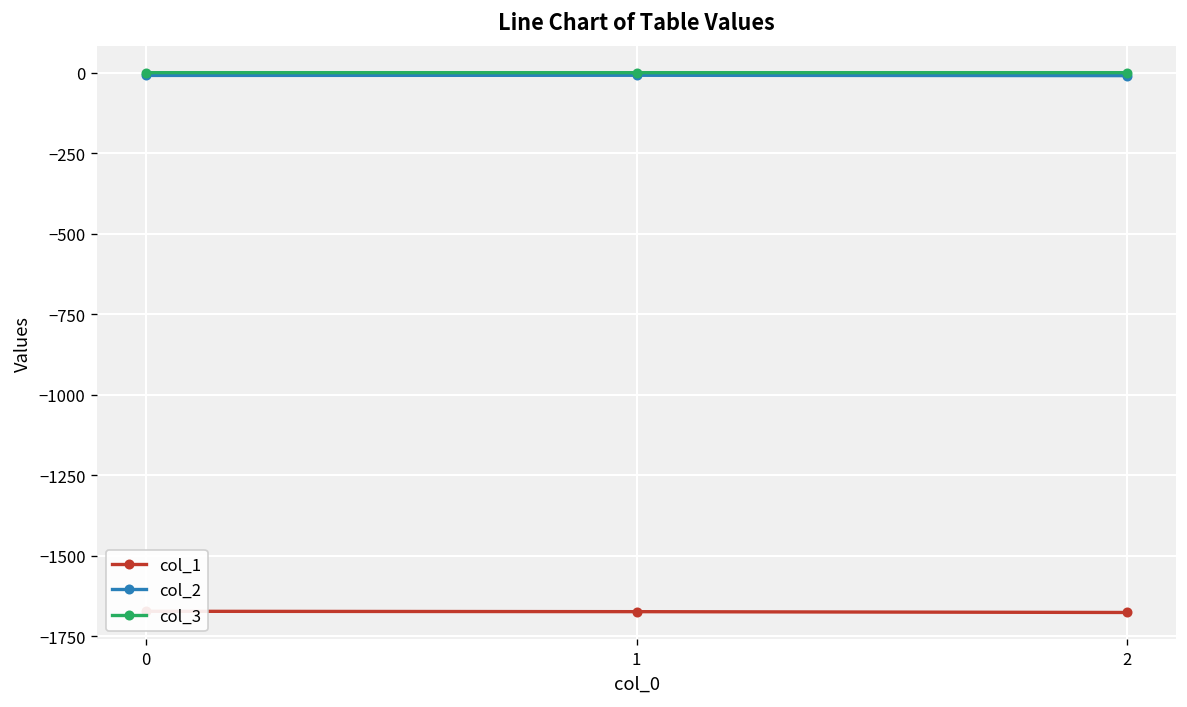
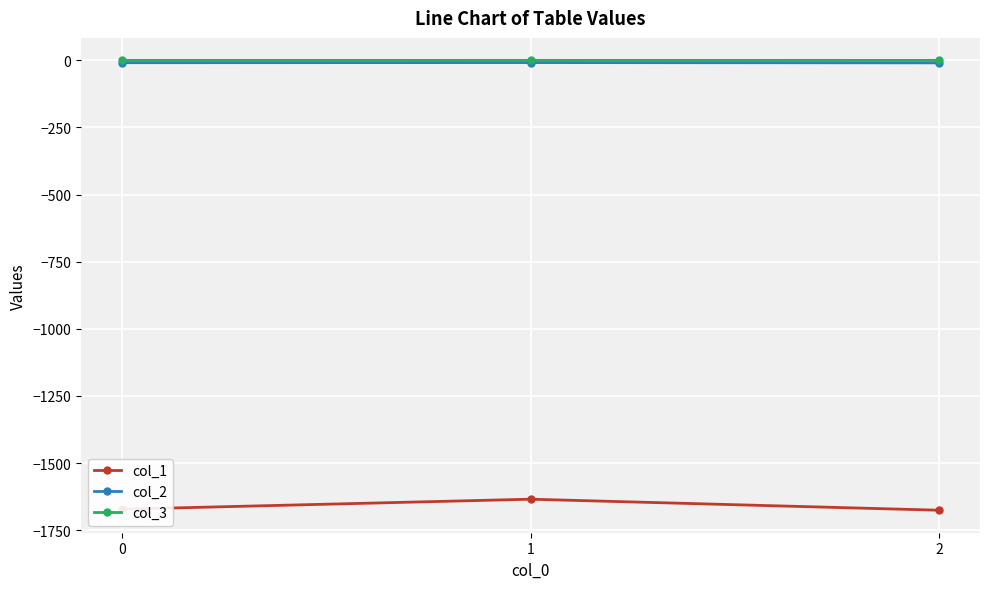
col_1, 1: -1670 -> -1630
